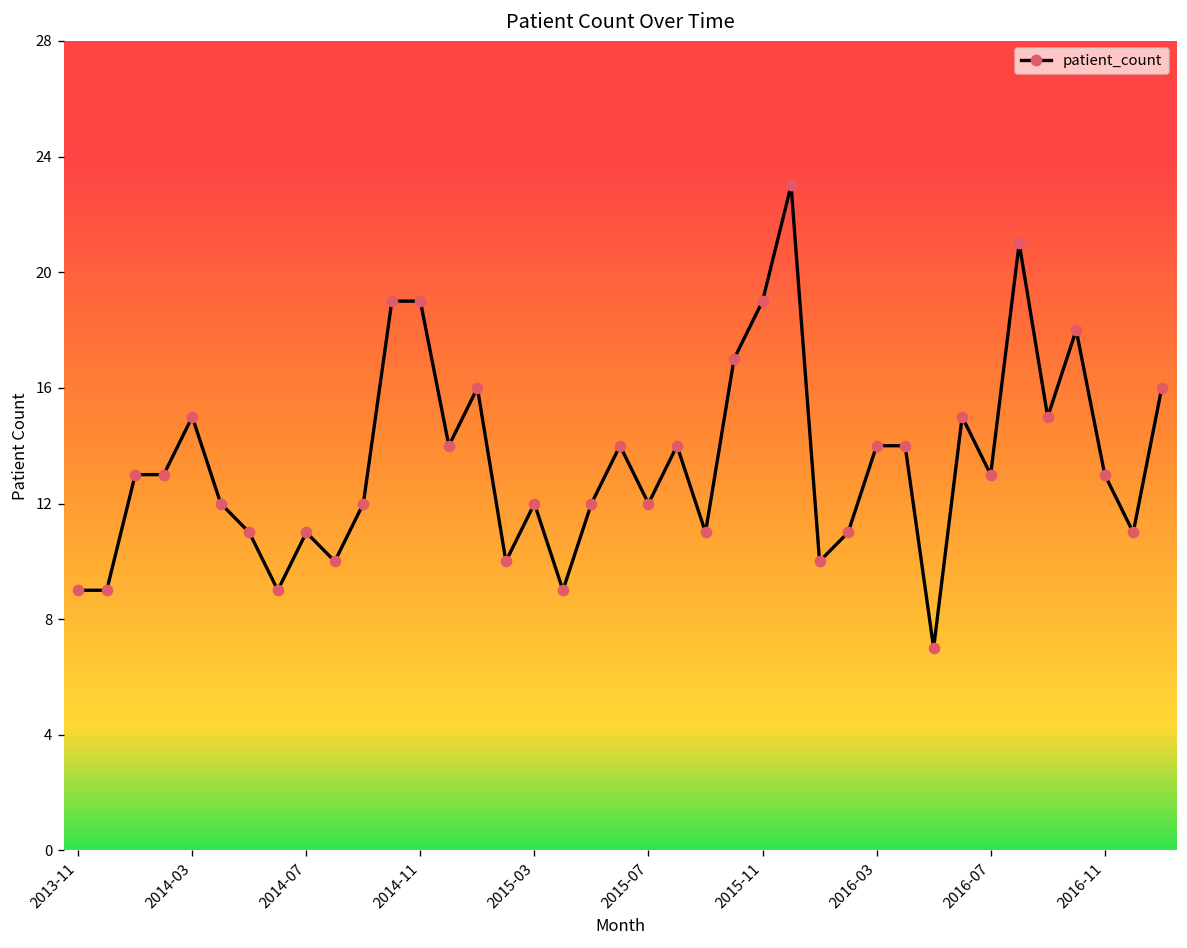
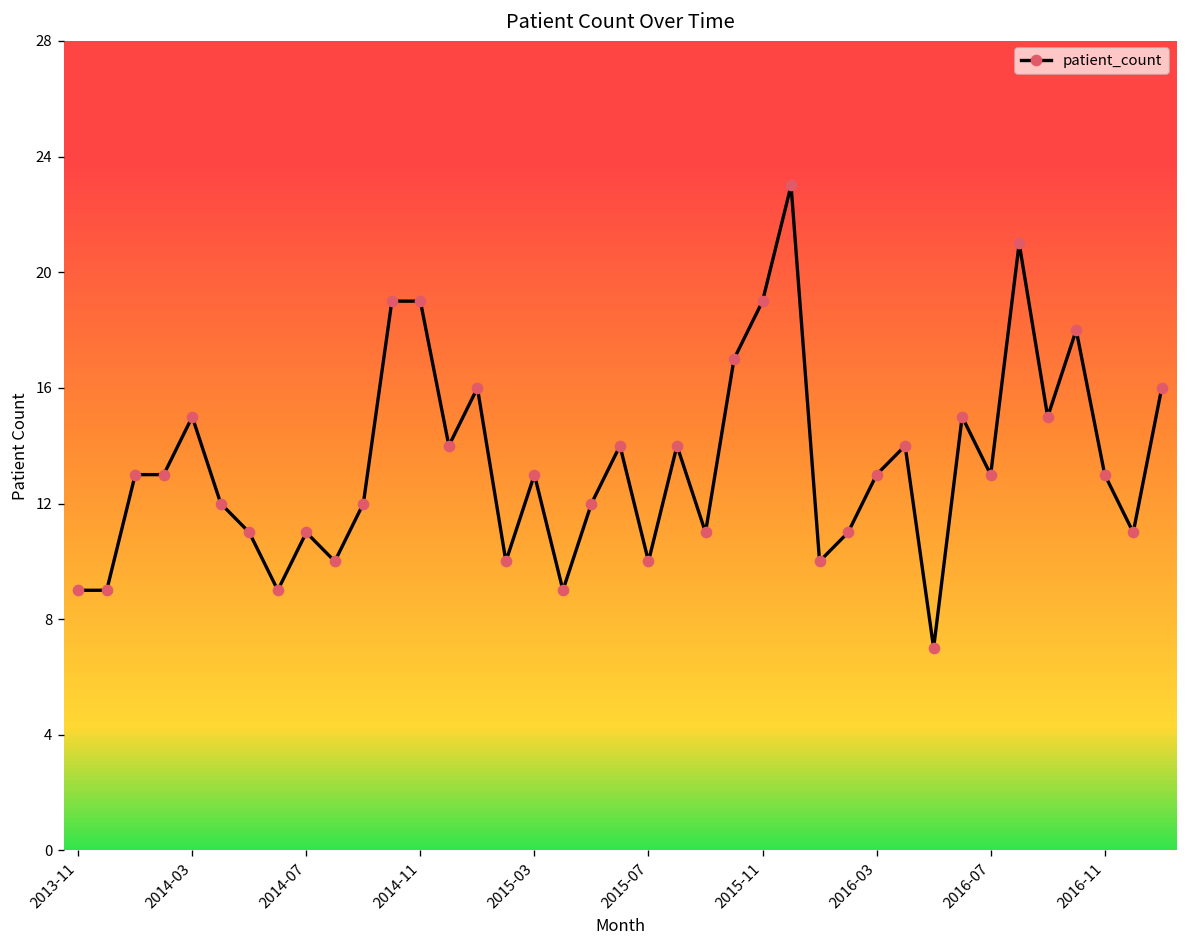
2015-03: 12 -> 13
2015-07: 12 -> 10
2016-03: 14 -> 13
